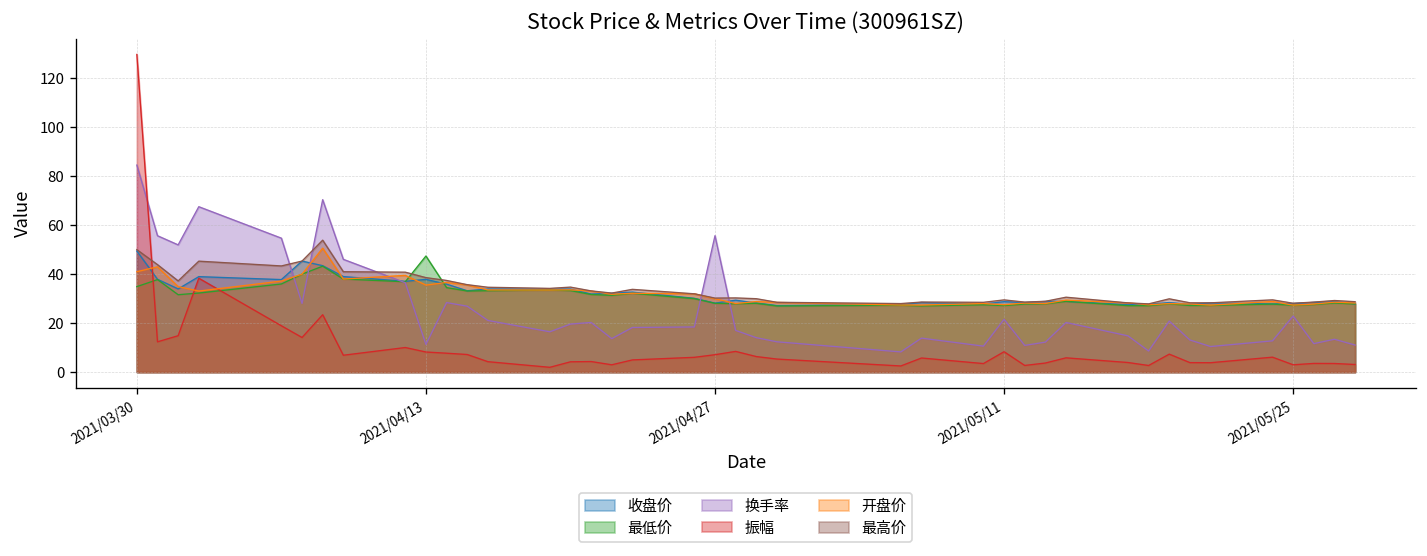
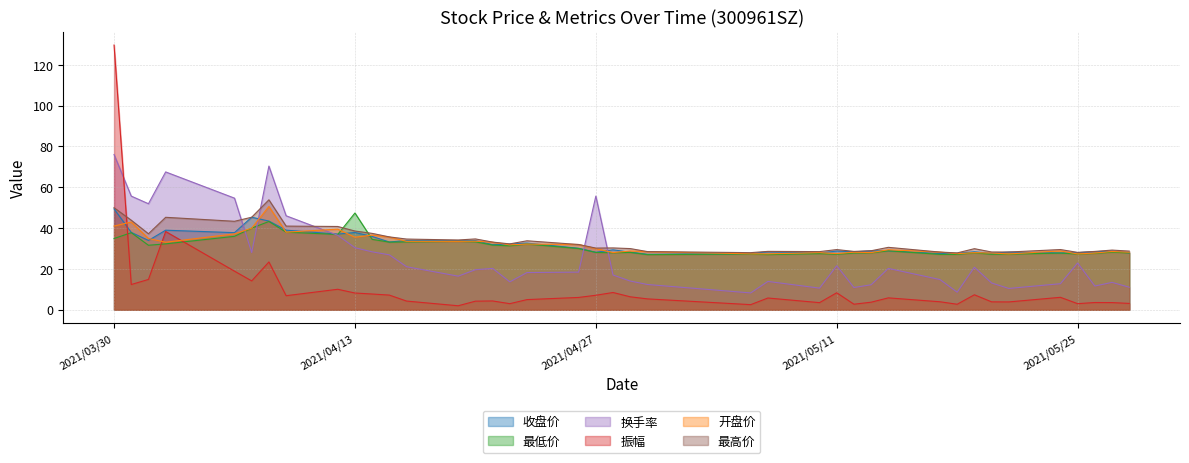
换手率, 2021/03/30: 85 -> 76
换手率, 2021/04/13: 11 -> 30
